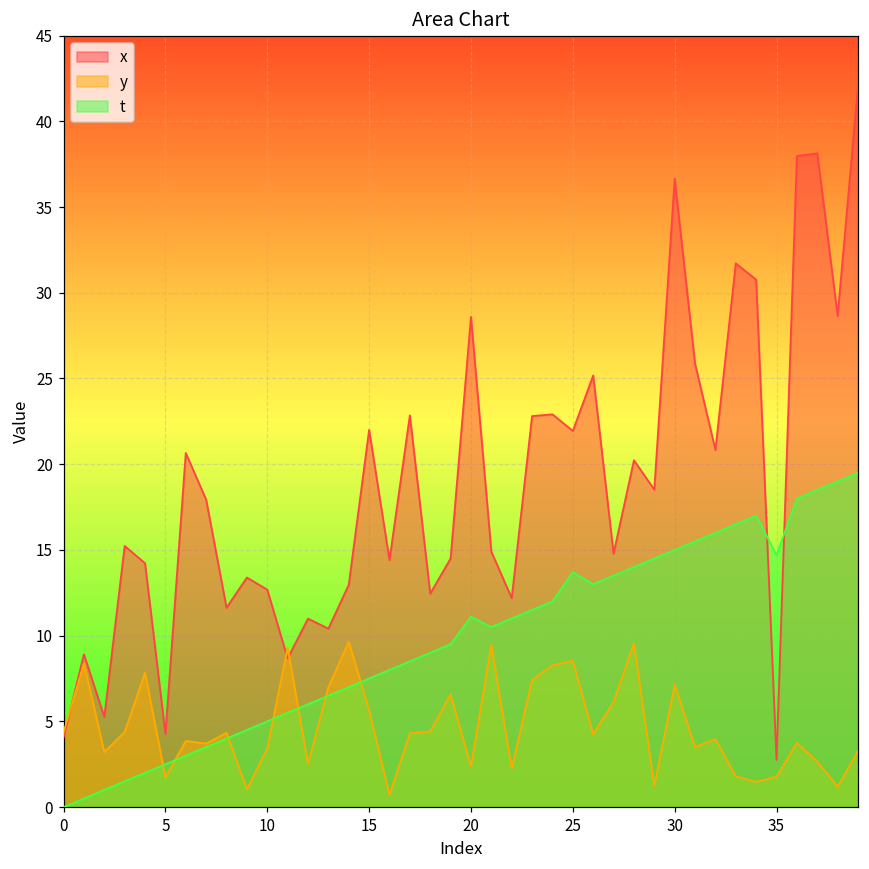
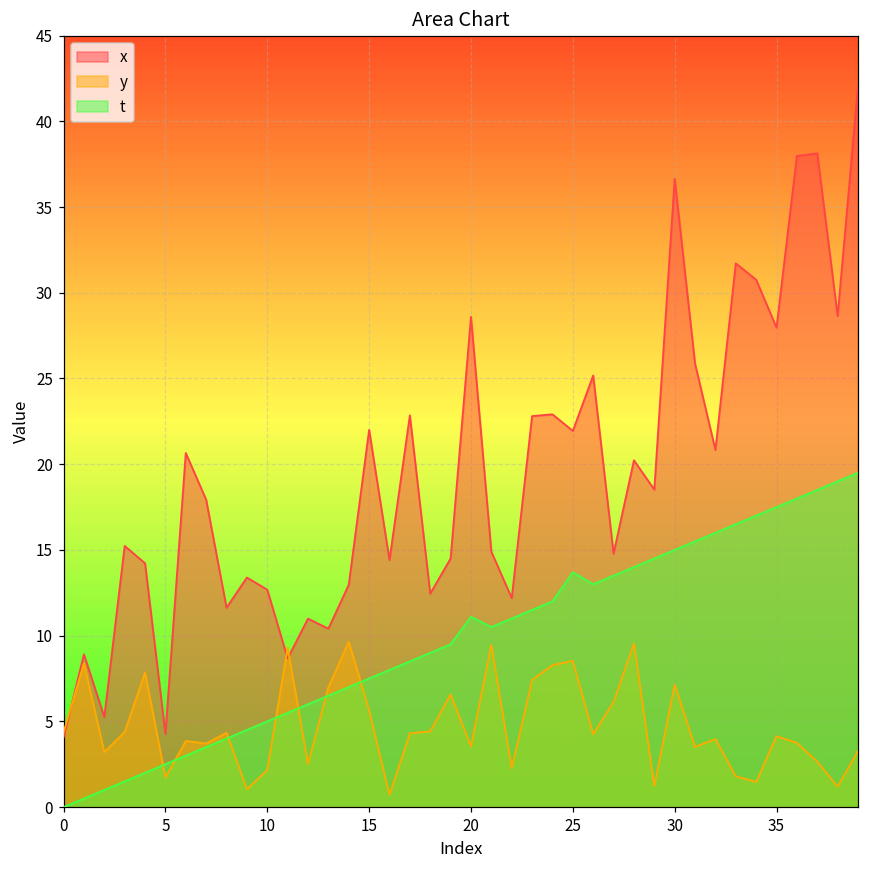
y, 10: 3.4 -> 2.2
y, 20: 2.4 -> 3.5
x, 35: 2.8 -> 28.0
y, 35: 1.8 -> 4.1
t, 35: 14.7 -> 17.5
